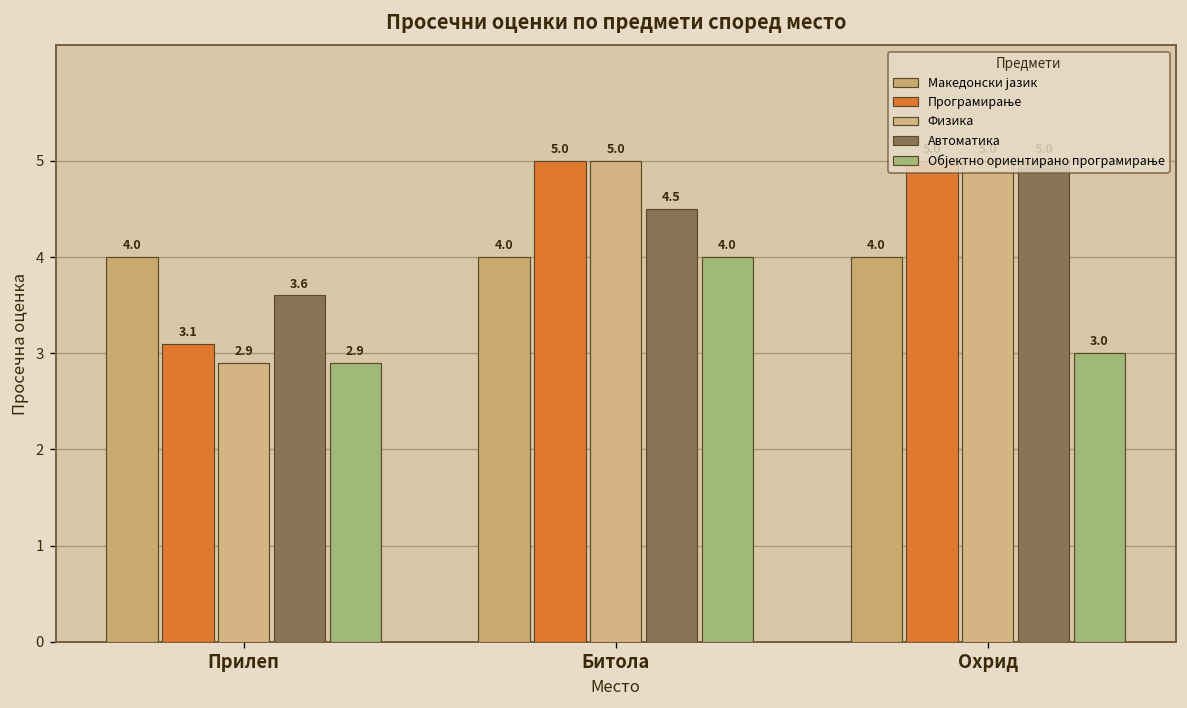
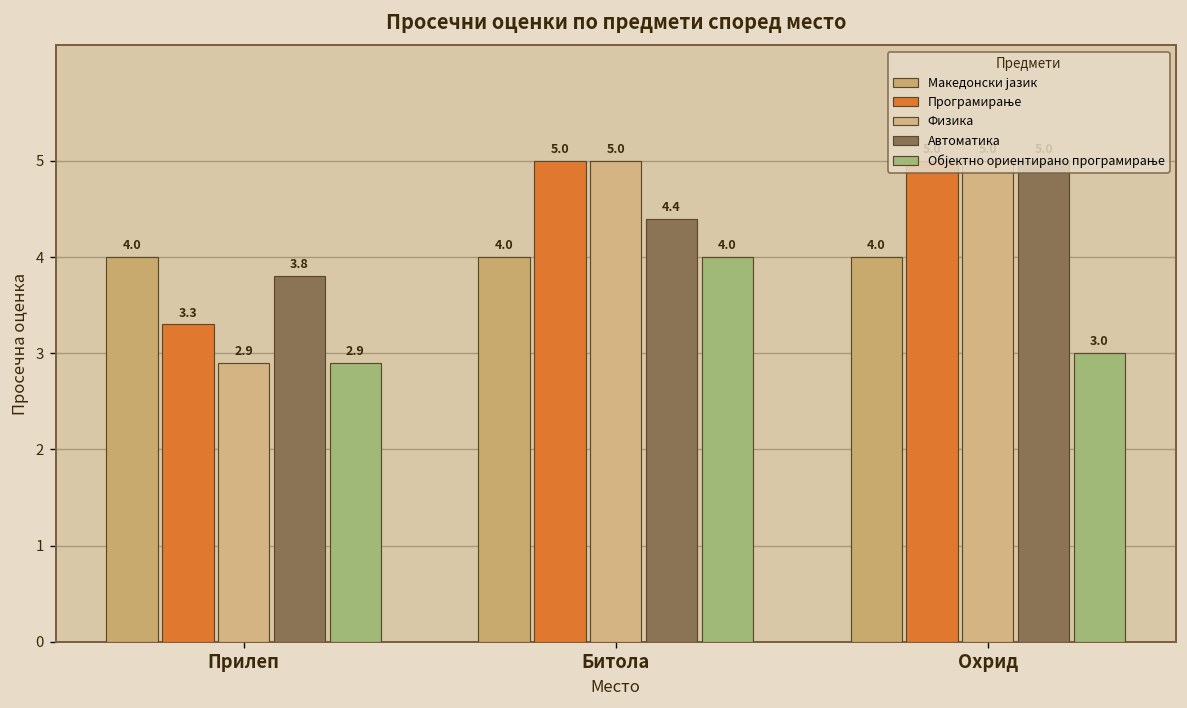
Програмирање, Прилеп: 3.1 -> 3.3
Автоматика, Прилеп: 3.6 -> 3.8
Автоматика, Битола: 4.5 -> 4.4
